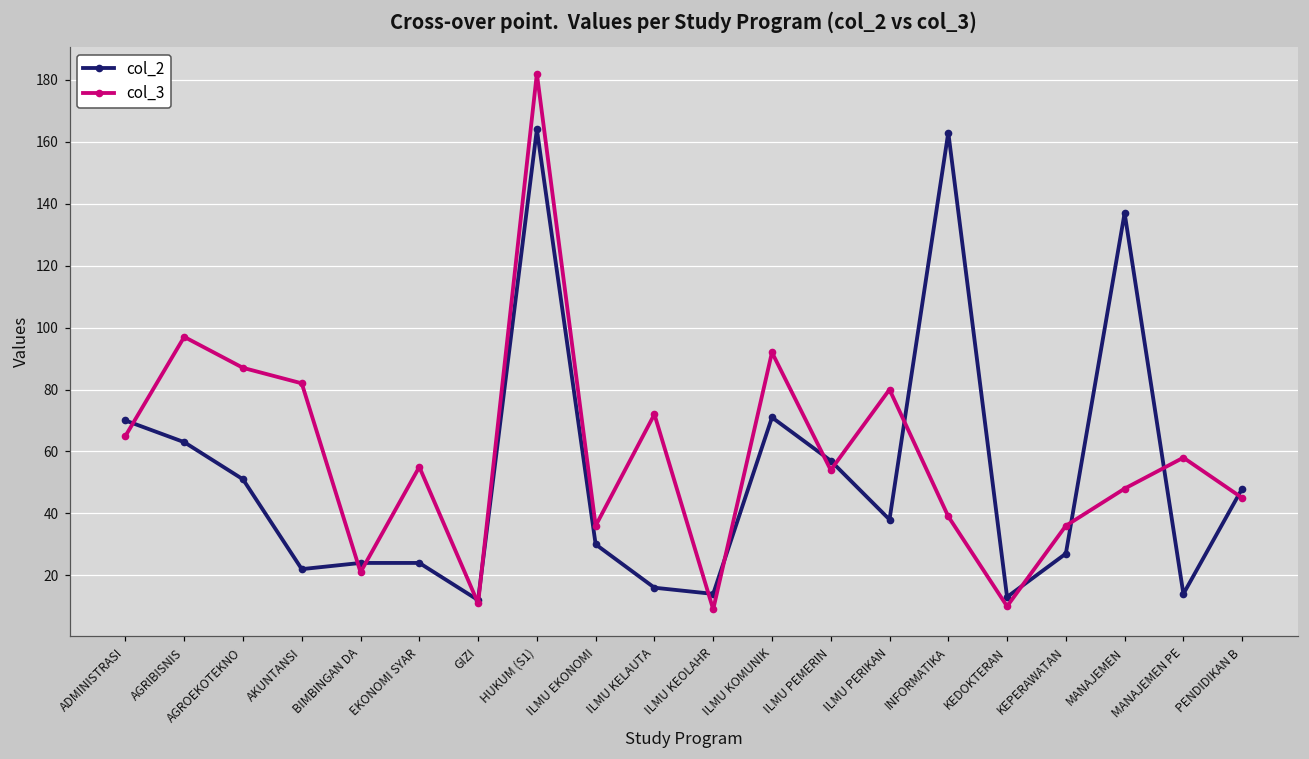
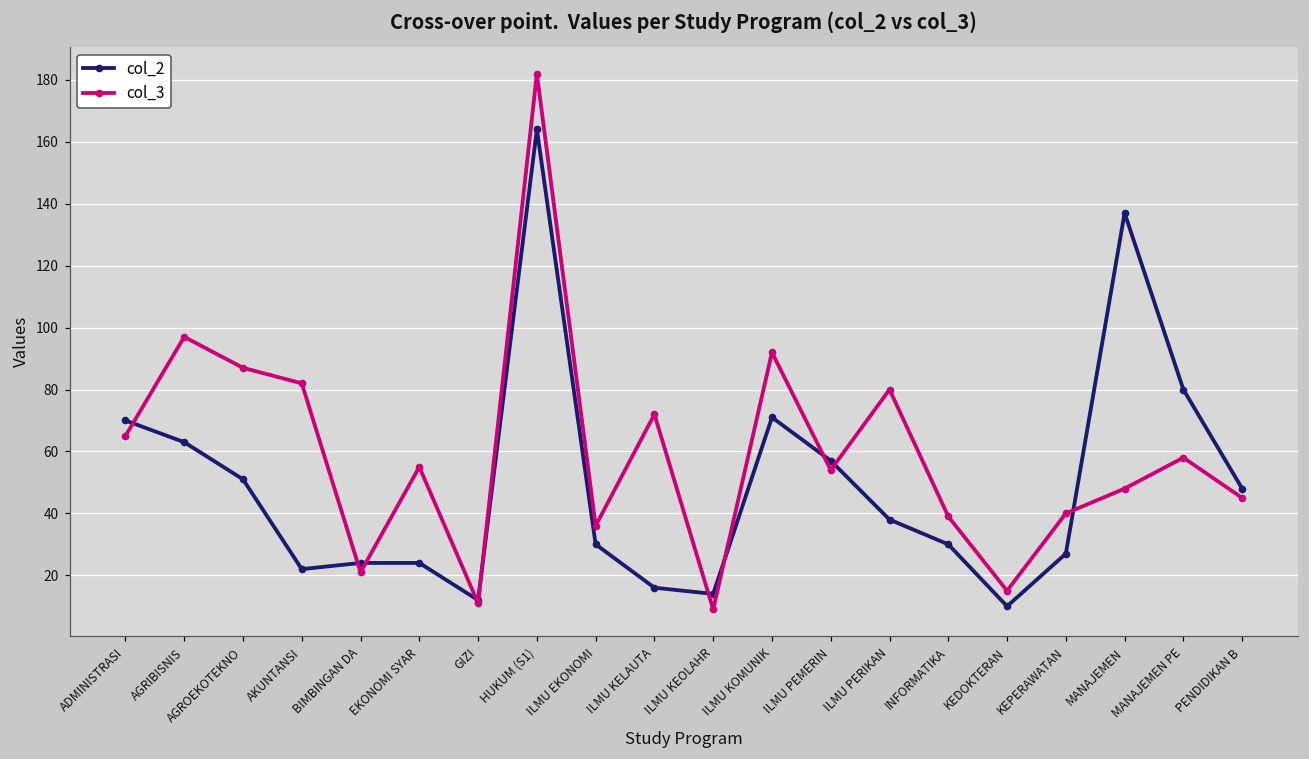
col_2, INFORMATIKA: 163 -> 30
col_2, KEDOKTERAN: 13 -> 10
col_3, KEDOKTERAN: 10 -> 15
col_3, KEPERAWATAN: 36 -> 40
col_2, MANAJEMEN PE: 14 -> 80
